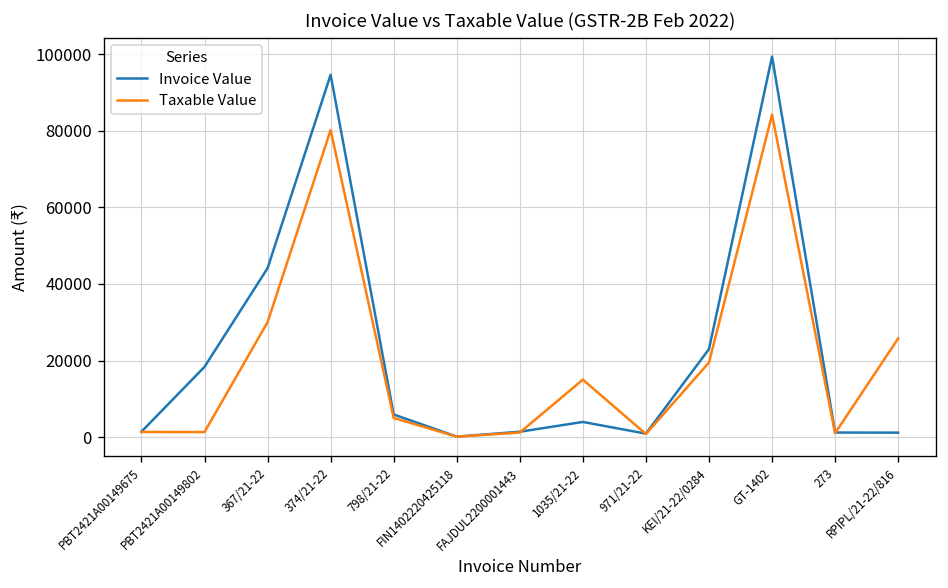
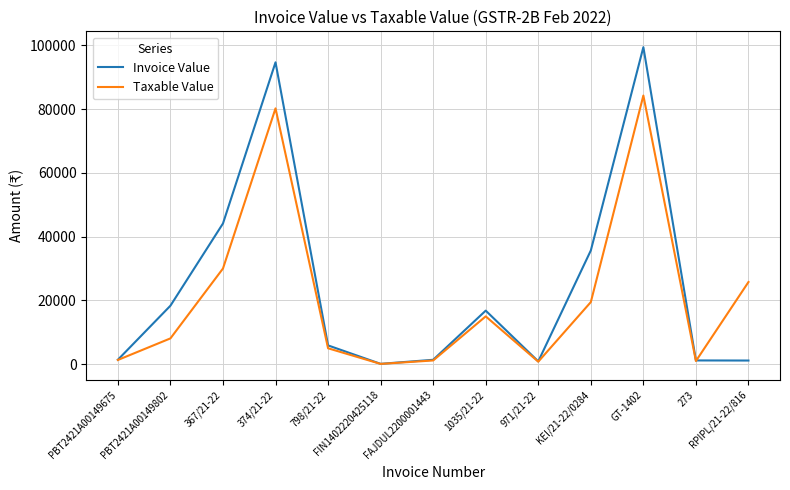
Taxable Value, PBT2421A00149802: 1000 -> 8000
Invoice Value, 1035/21-22: 4000 -> 17000
Invoice Value, KEI/21-22/0284: 23000 -> 36000
